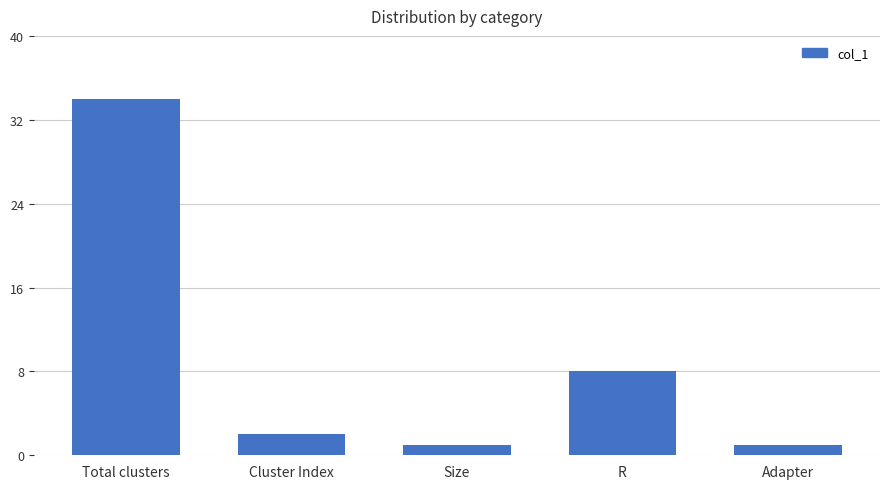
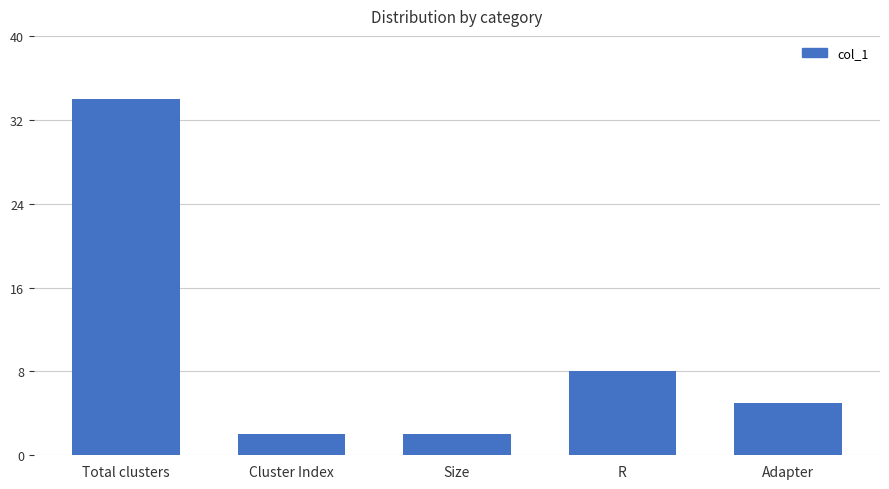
Size: 1 -> 2
Adapter: 1 -> 5
